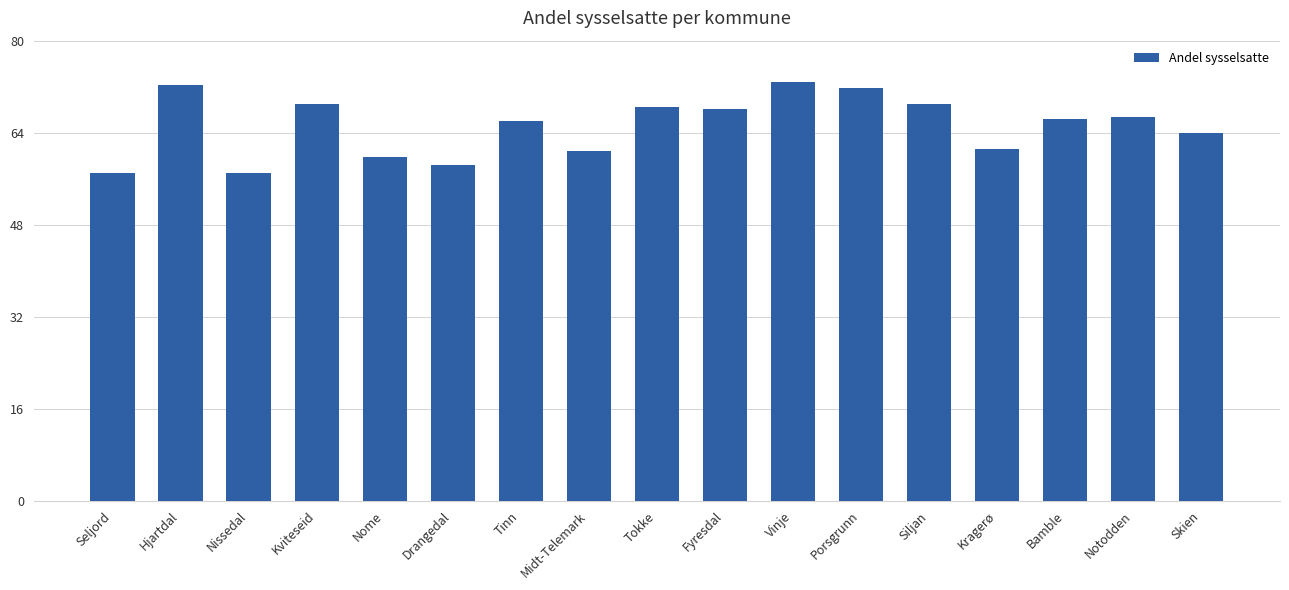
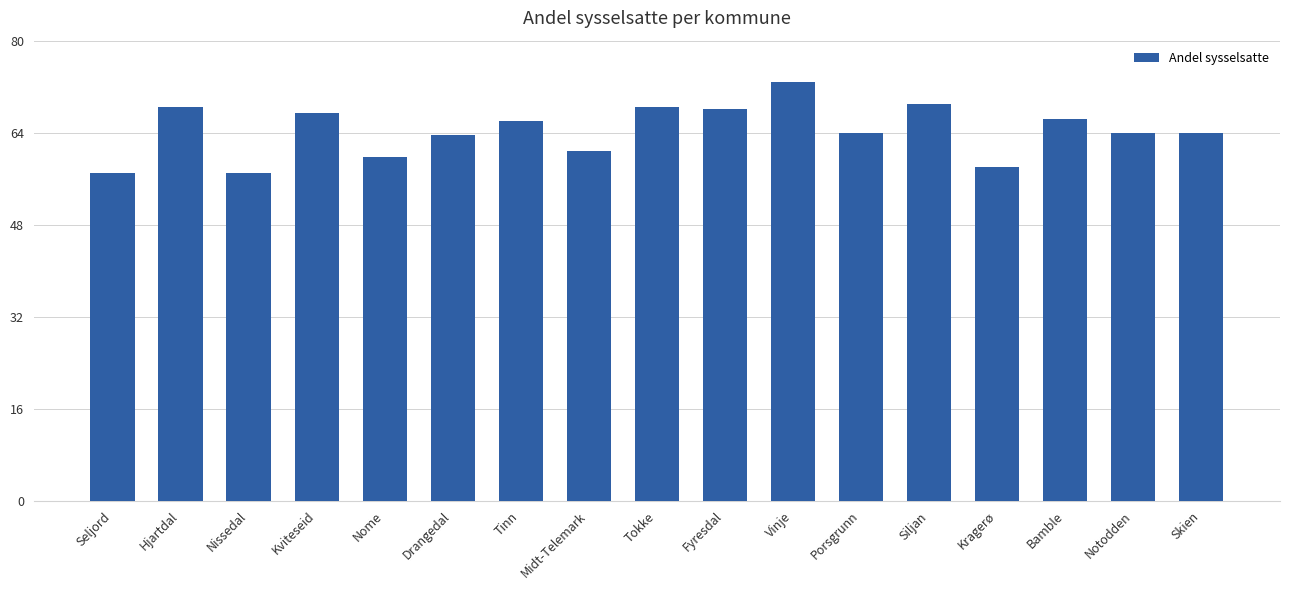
Hjartdal: 72 -> 68
Kviteseid: 69 -> 67
Drangedal: 58 -> 64
Porsgrunn: 72 -> 64
Kragerø: 61 -> 58
Notodden: 67 -> 64
